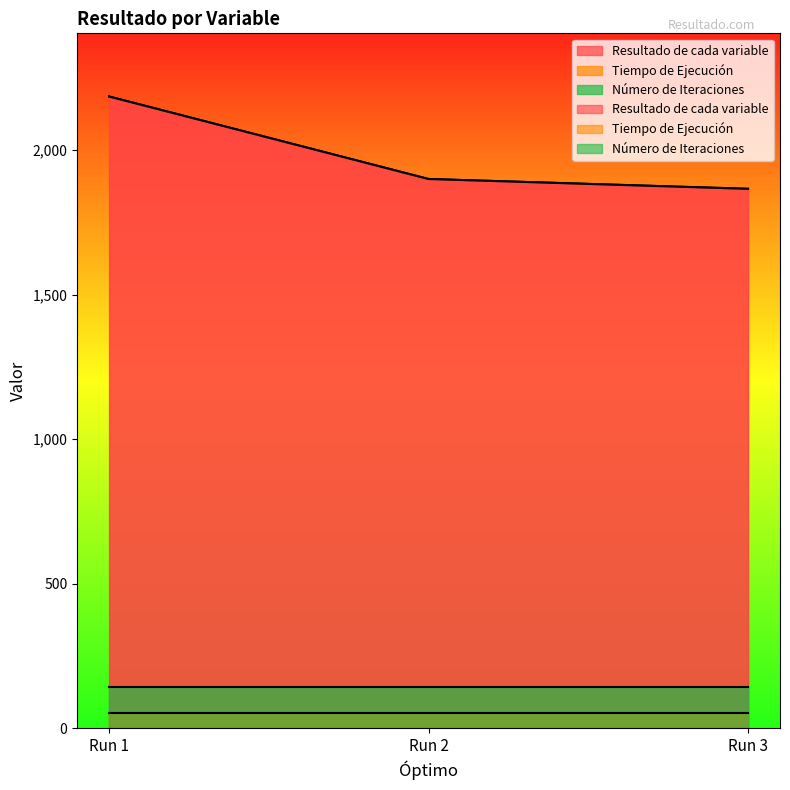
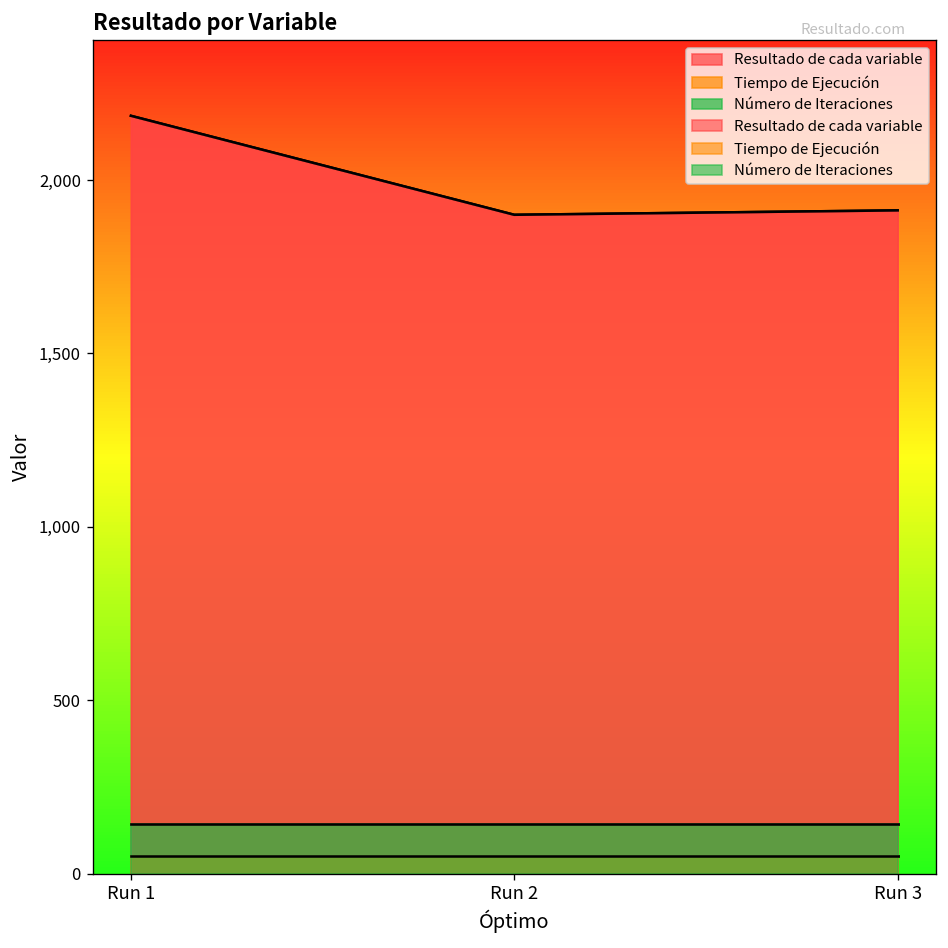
Resultado de cada variable, Run 3: 1,870 -> 1,910
